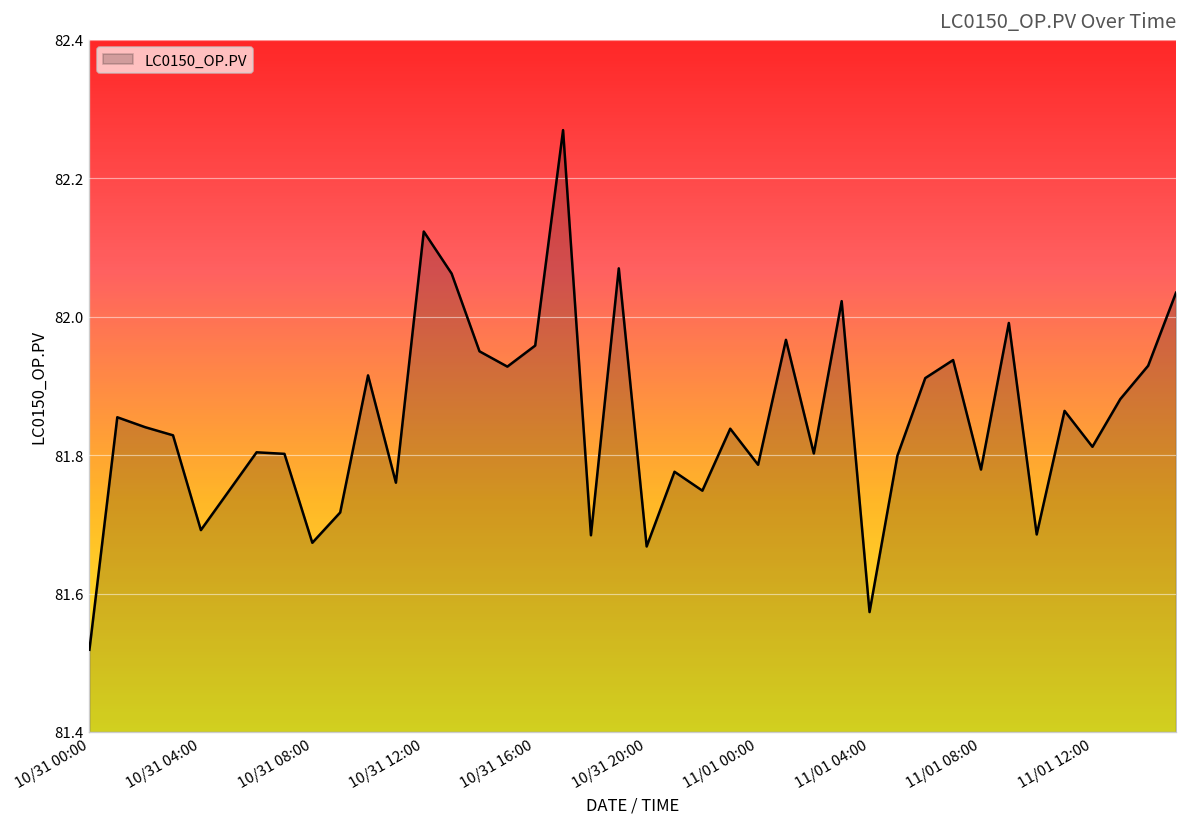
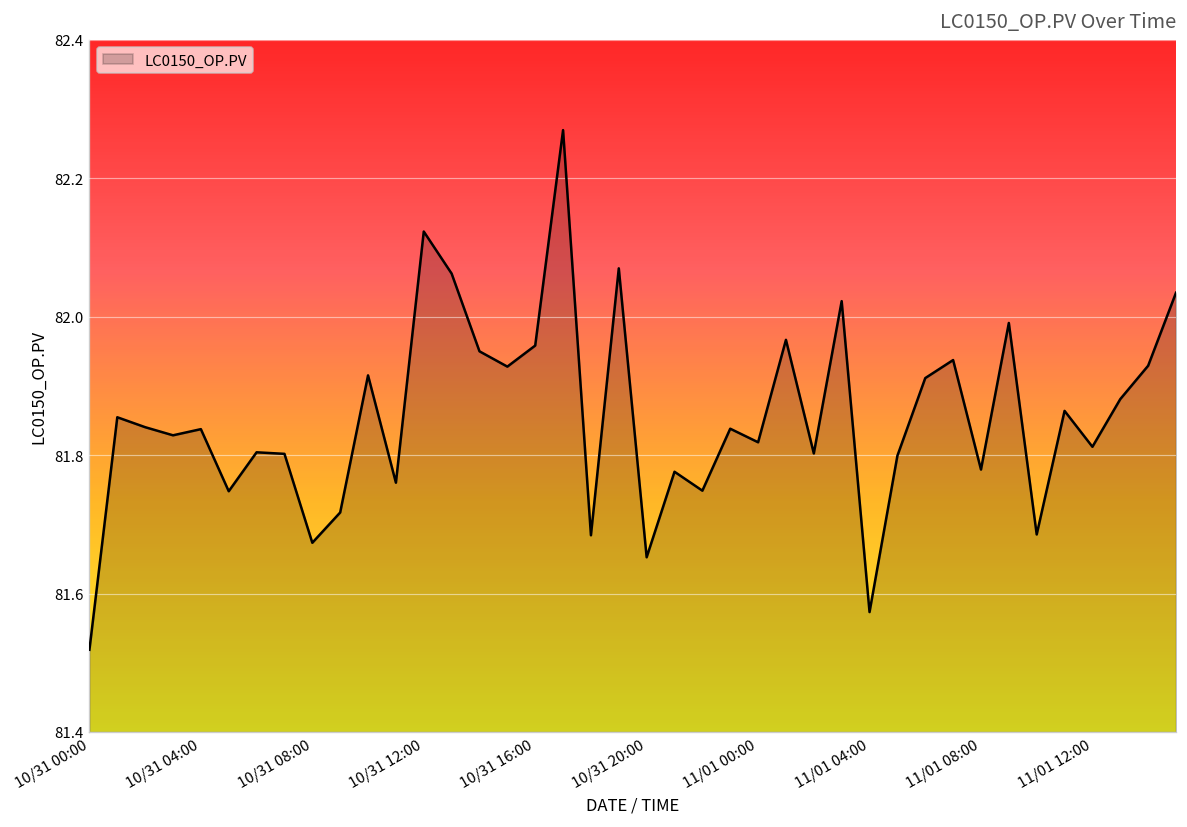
10/31 04:00: 81.69 -> 81.84
10/31 20:00: 81.67 -> 81.65
11/01 00:00: 81.79 -> 81.82
